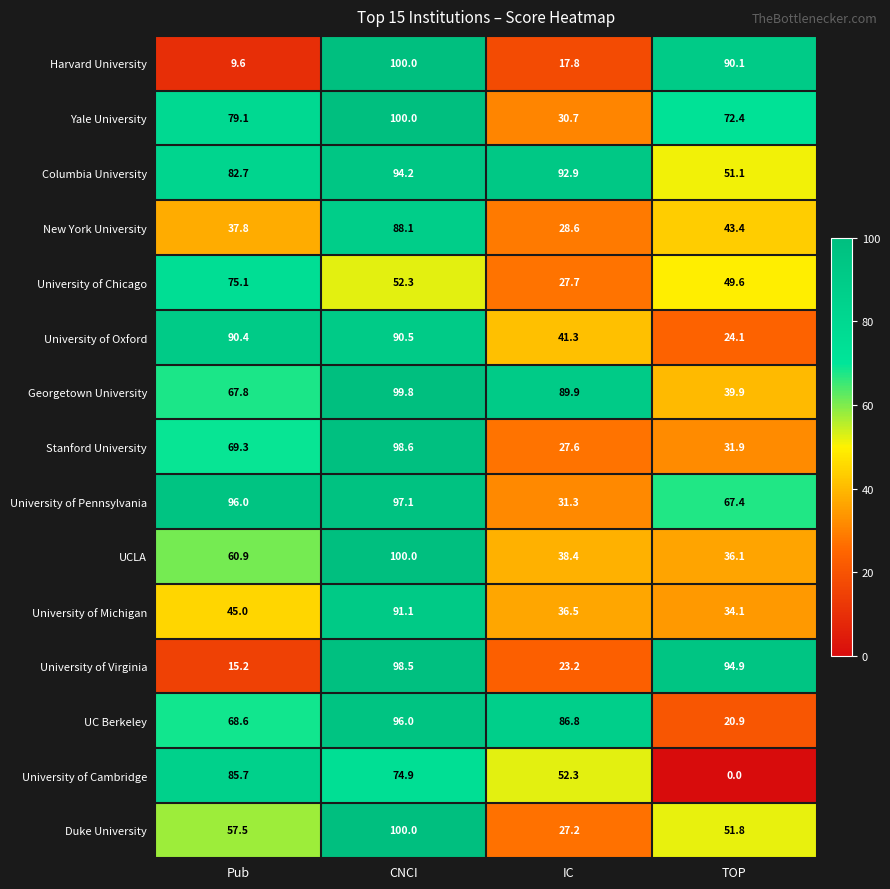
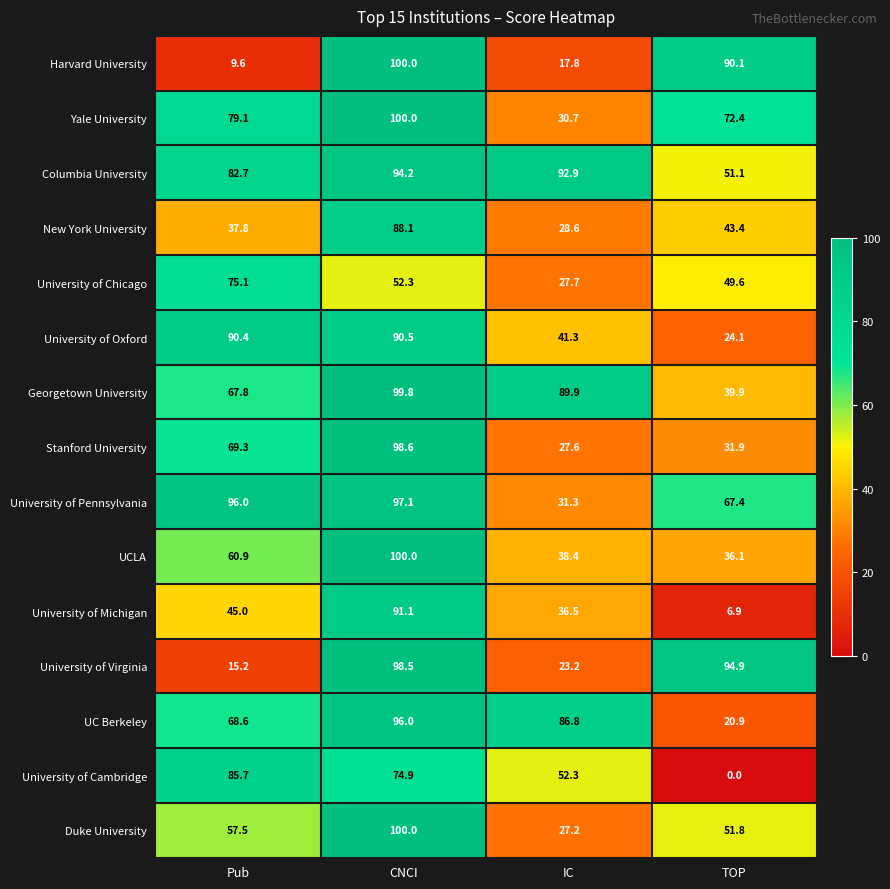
University of Michigan, TOP: 34.1 -> 6.9
